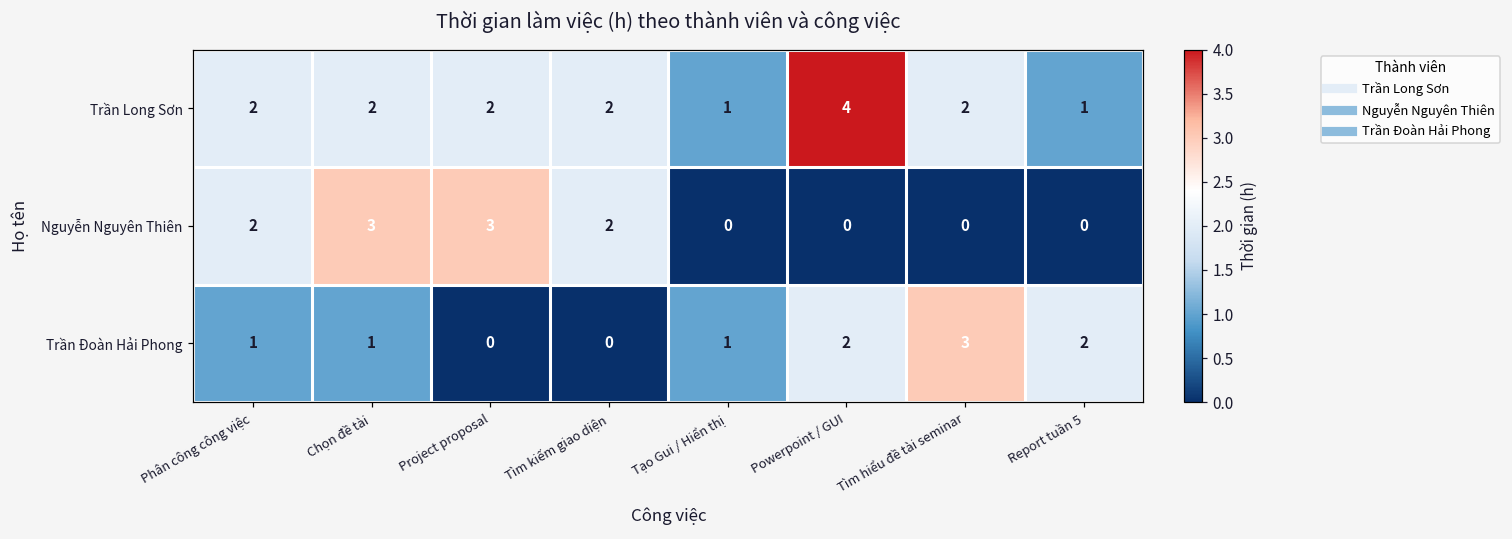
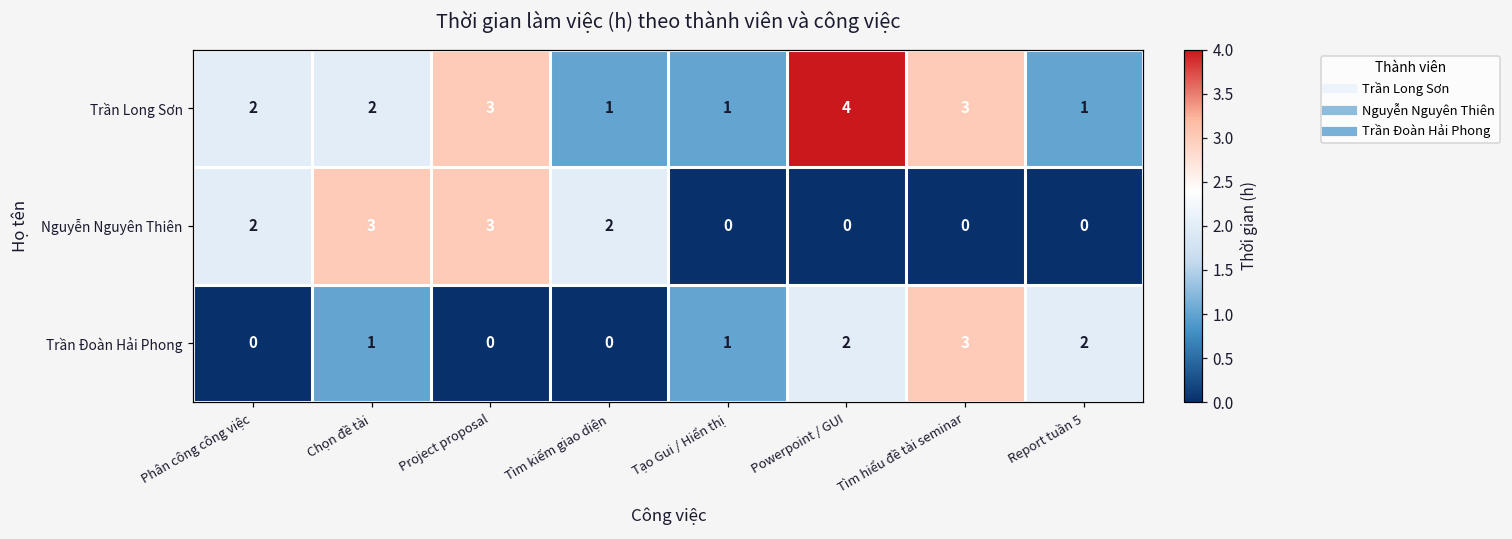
Trần Long Sơn, Project proposal: 2 -> 3
Trần Long Sơn, Tìm kiếm giao diện: 2 -> 1
Trần Long Sơn, Tìm hiểu đề tài seminar: 2 -> 3
Trần Đoàn Hải Phong, Phân công công việc: 1 -> 0
